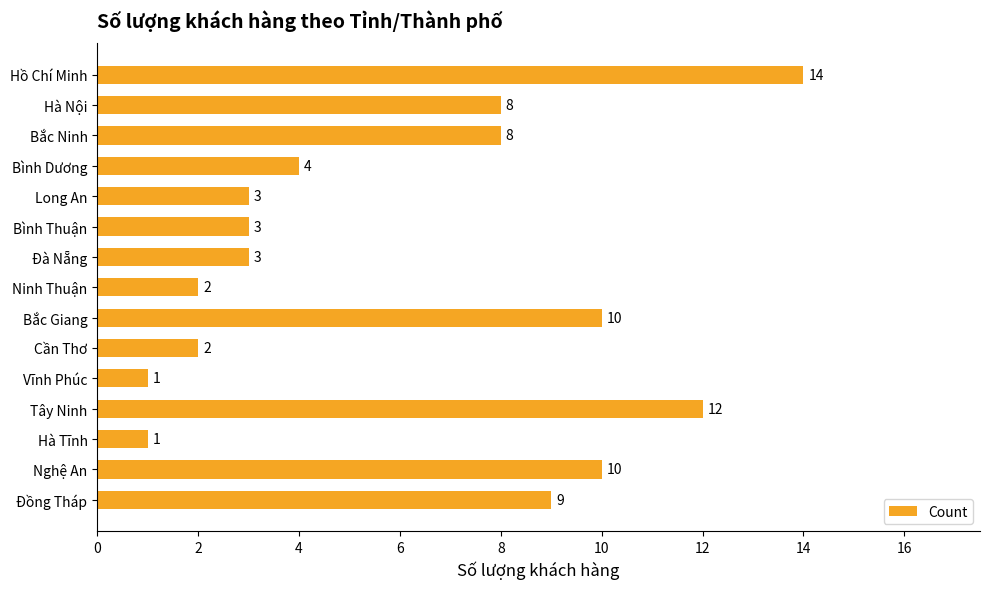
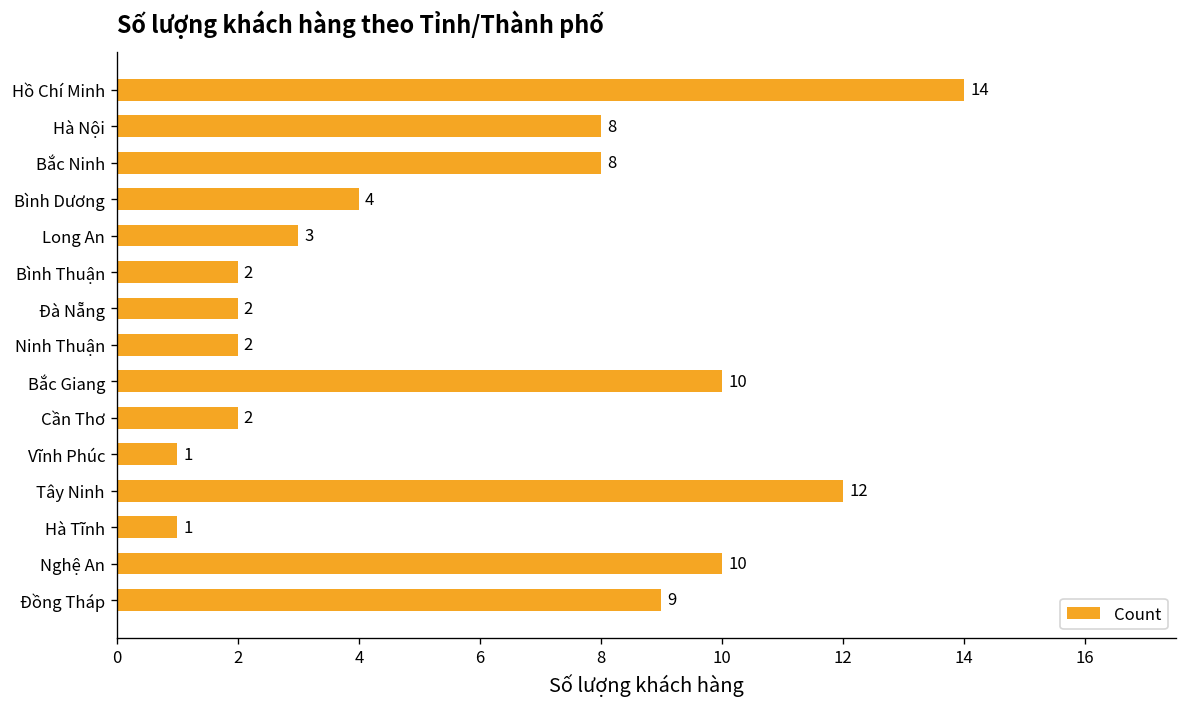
Bình Thuận: 3 -> 2
Đà Nẵng: 3 -> 2
